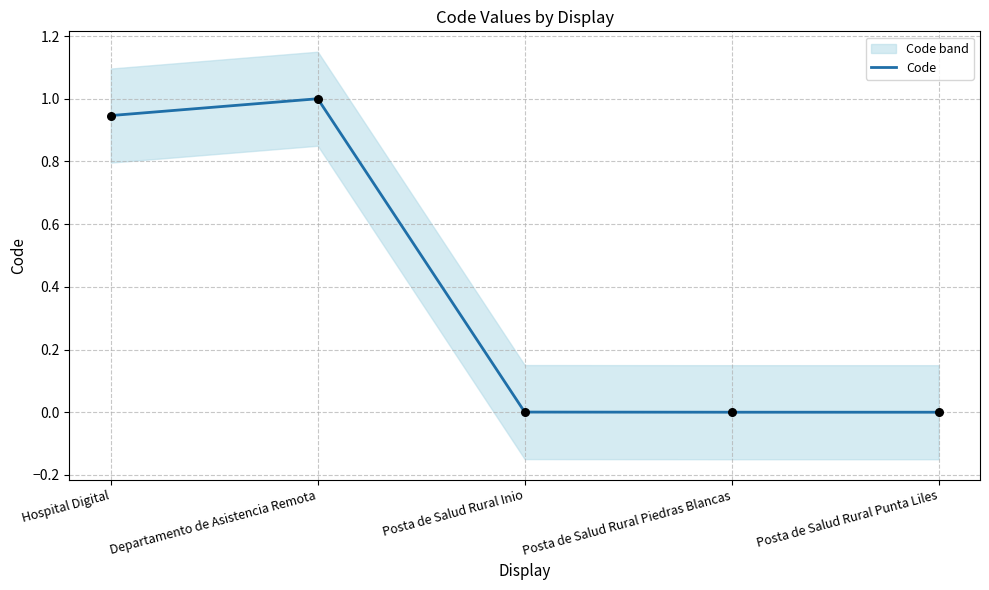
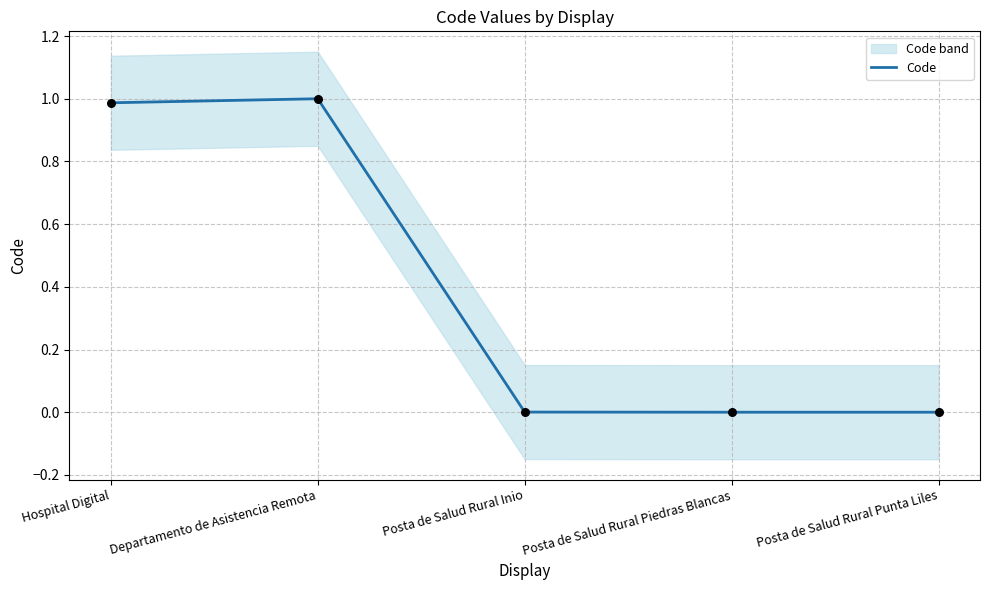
Code, Hospital Digital: 0.95 -> 0.99
